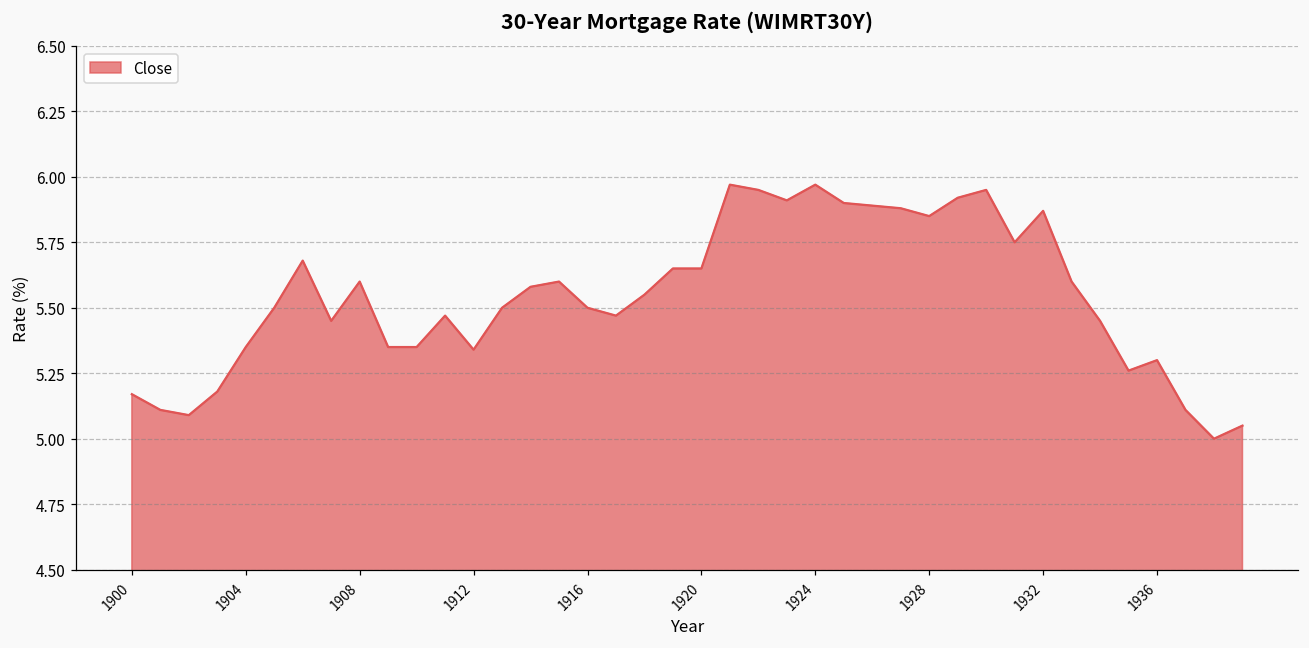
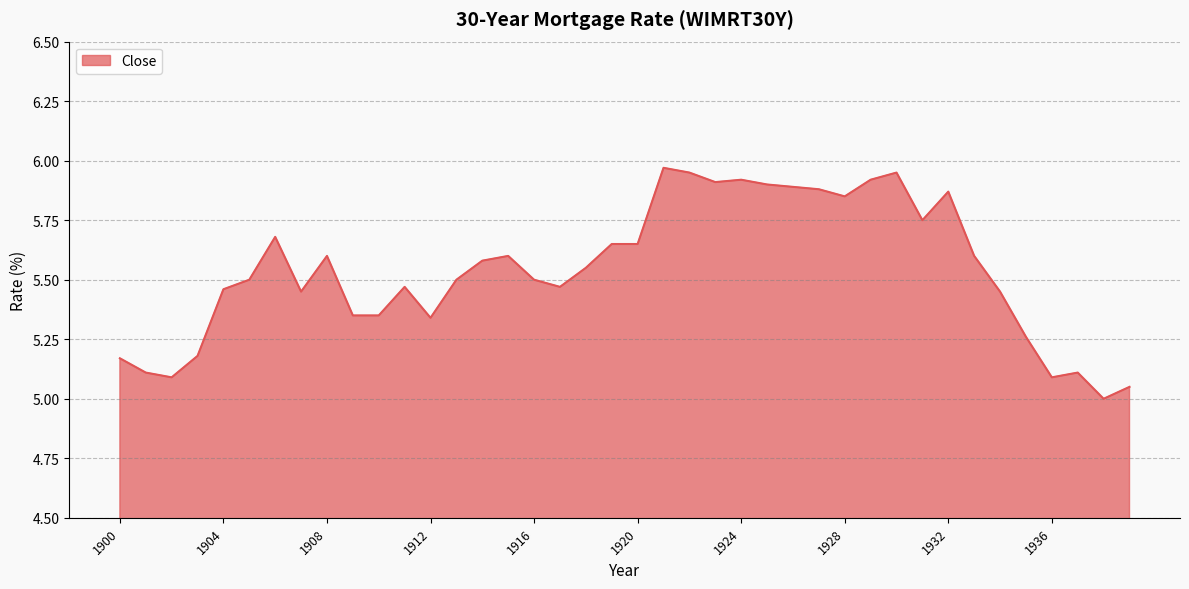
1904: 5.35 -> 5.46
1924: 5.97 -> 5.92
1936: 5.30 -> 5.09
